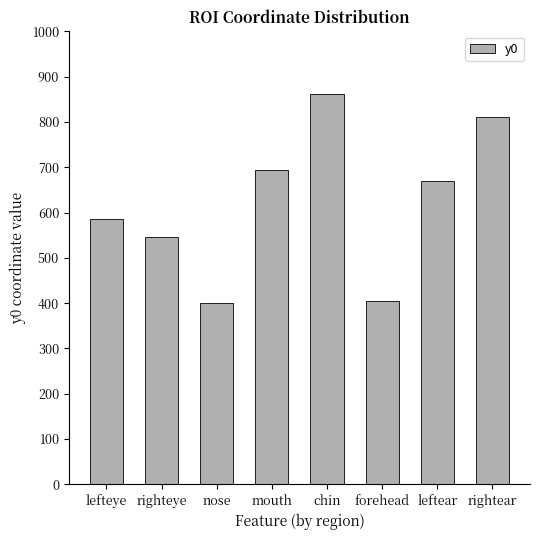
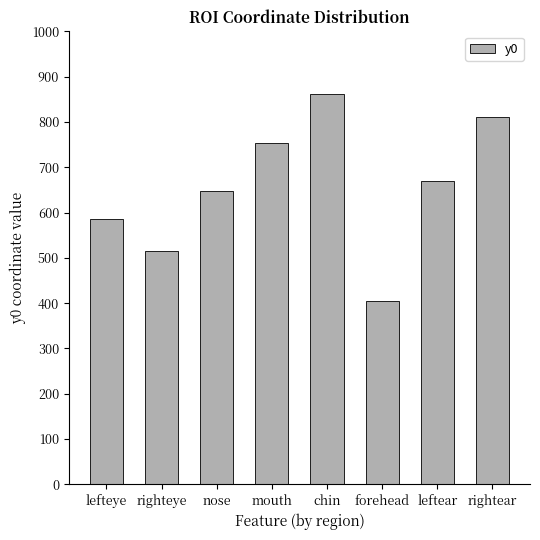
righteye: 550 -> 520
nose: 400 -> 650
mouth: 690 -> 750
